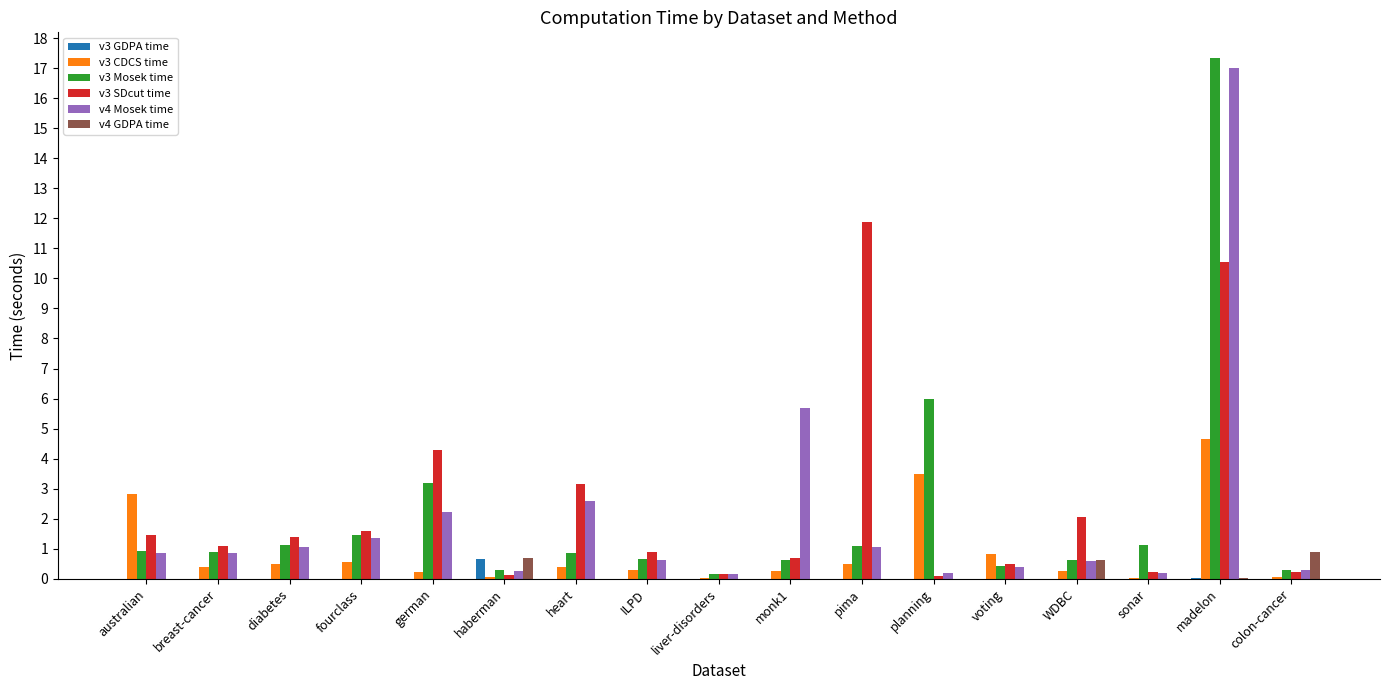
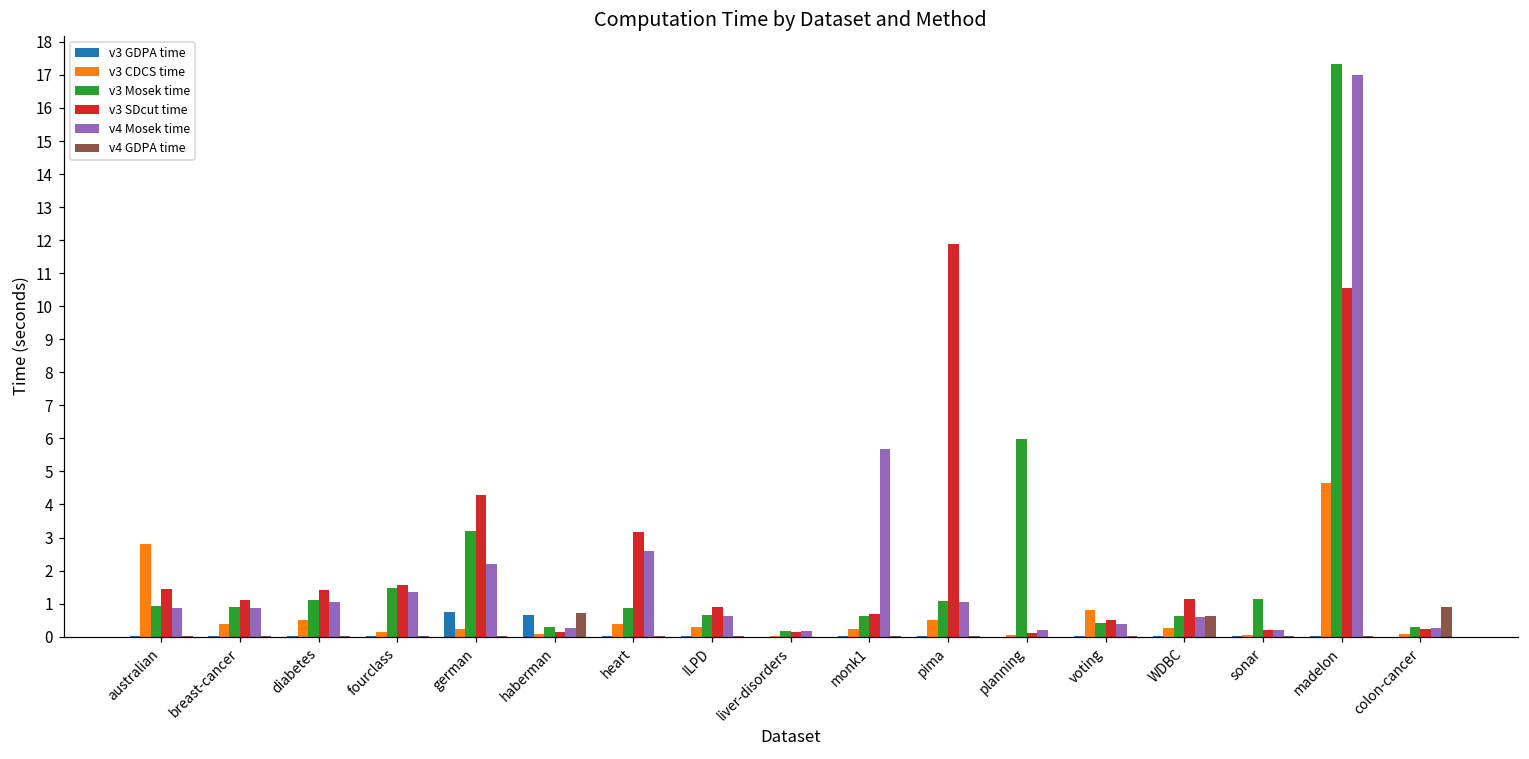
v3 CDCS time, fourclass: 0.6 -> 0.1
v3 GDPA time, german: 0.0 -> 0.7
v3 CDCS time, planning: 3.5 -> 0.0
v3 SDcut time, WDBC: 2.1 -> 1.1
